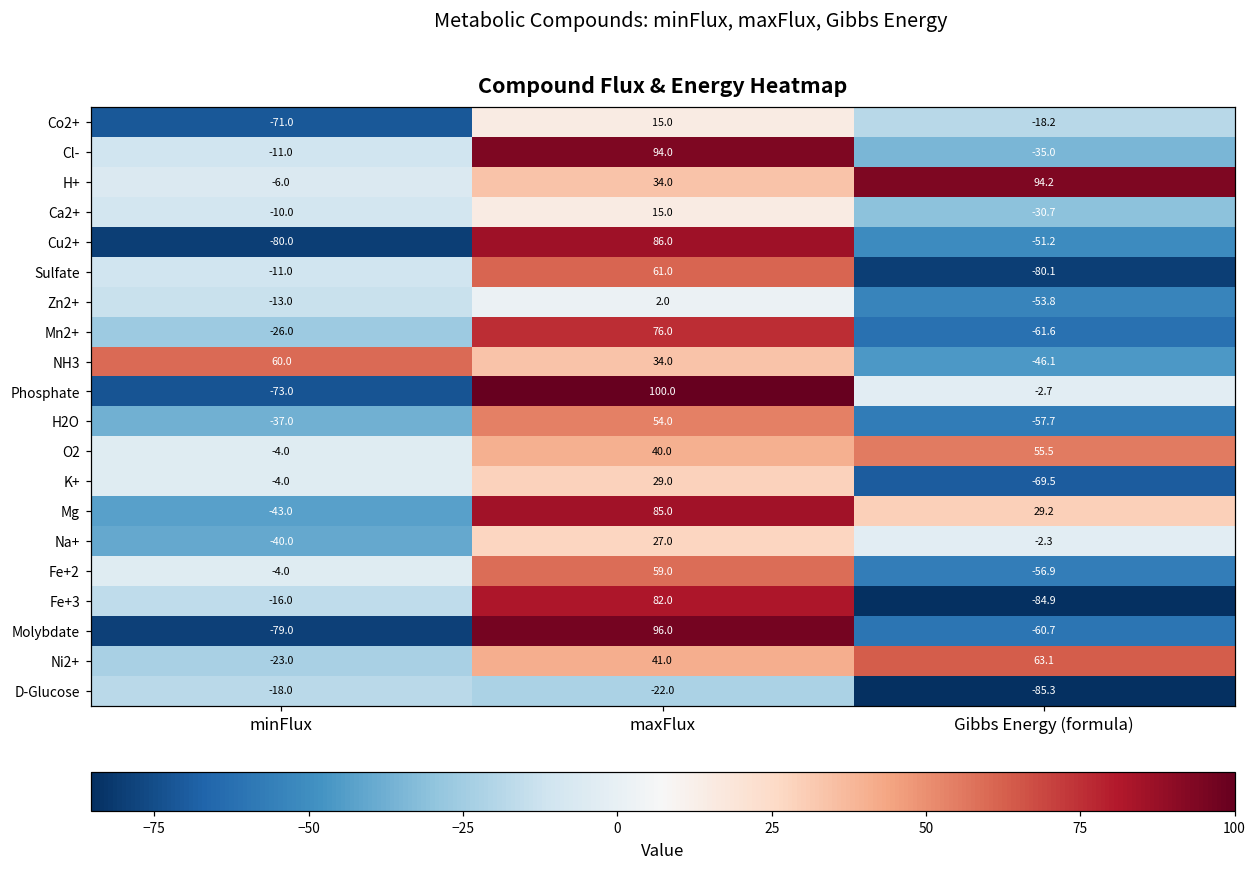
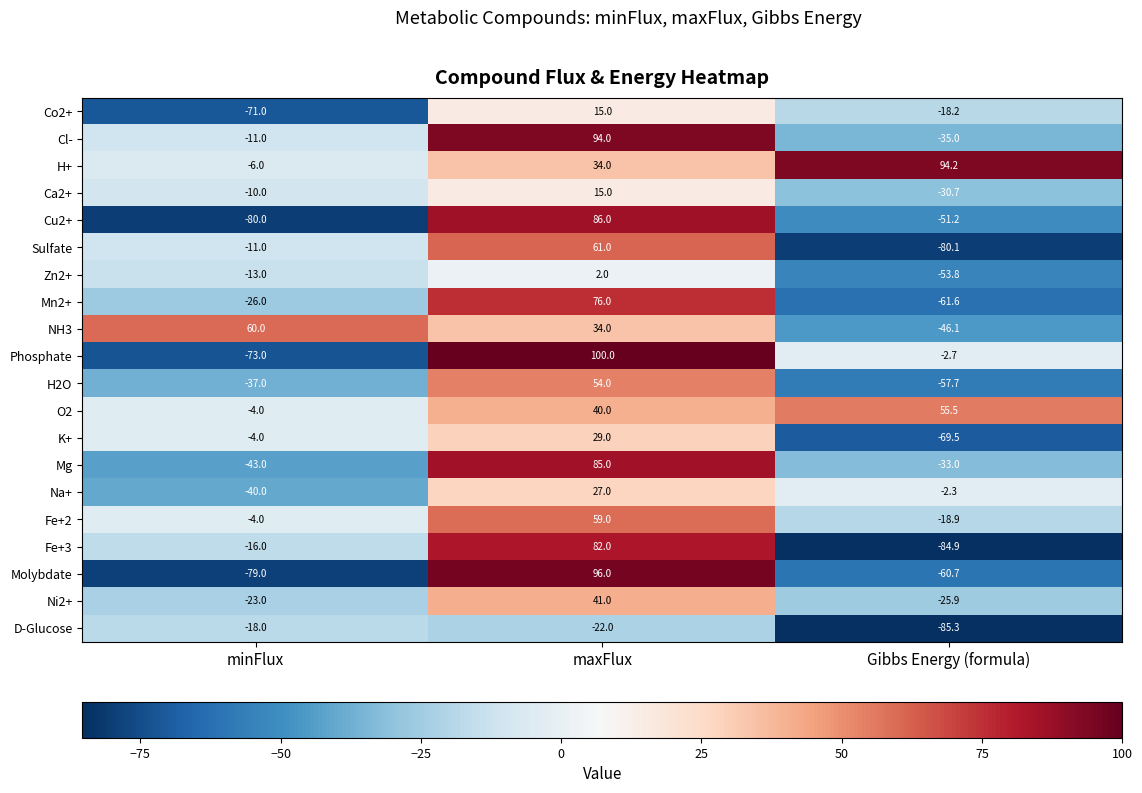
Mg, Gibbs Energy (formula): 29.2 -> -33.0
Fe+2, Gibbs Energy (formula): -56.9 -> -18.9
Ni2+, Gibbs Energy (formula): 63.1 -> -25.9
